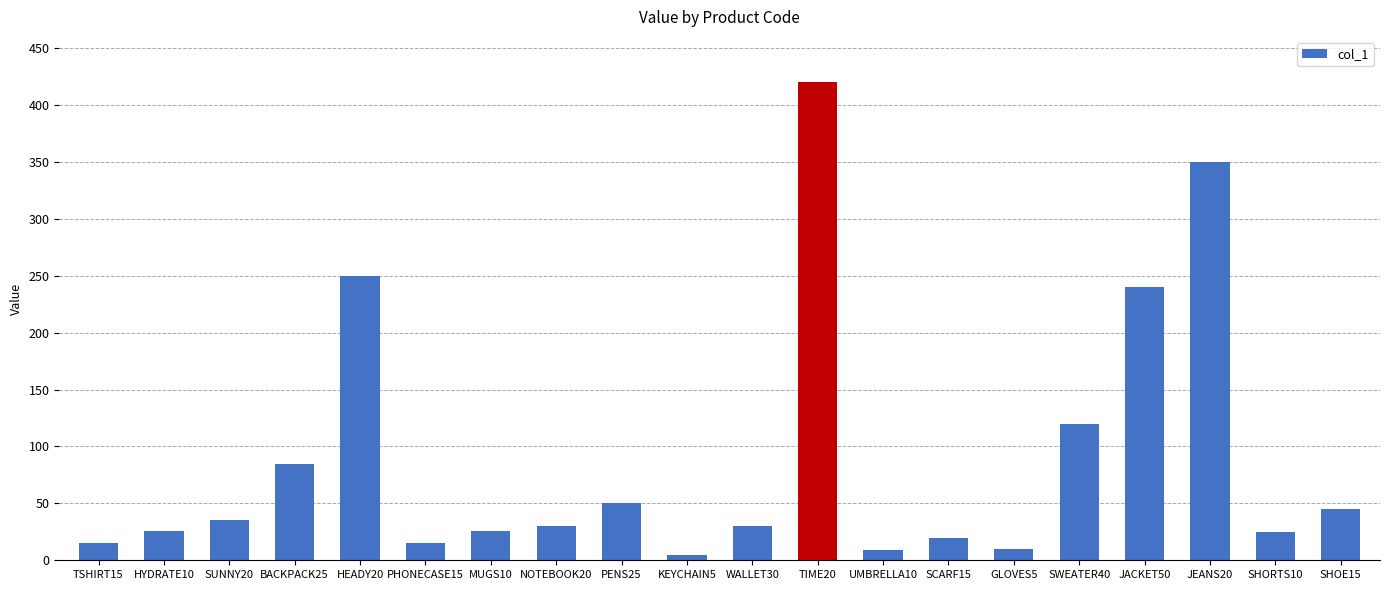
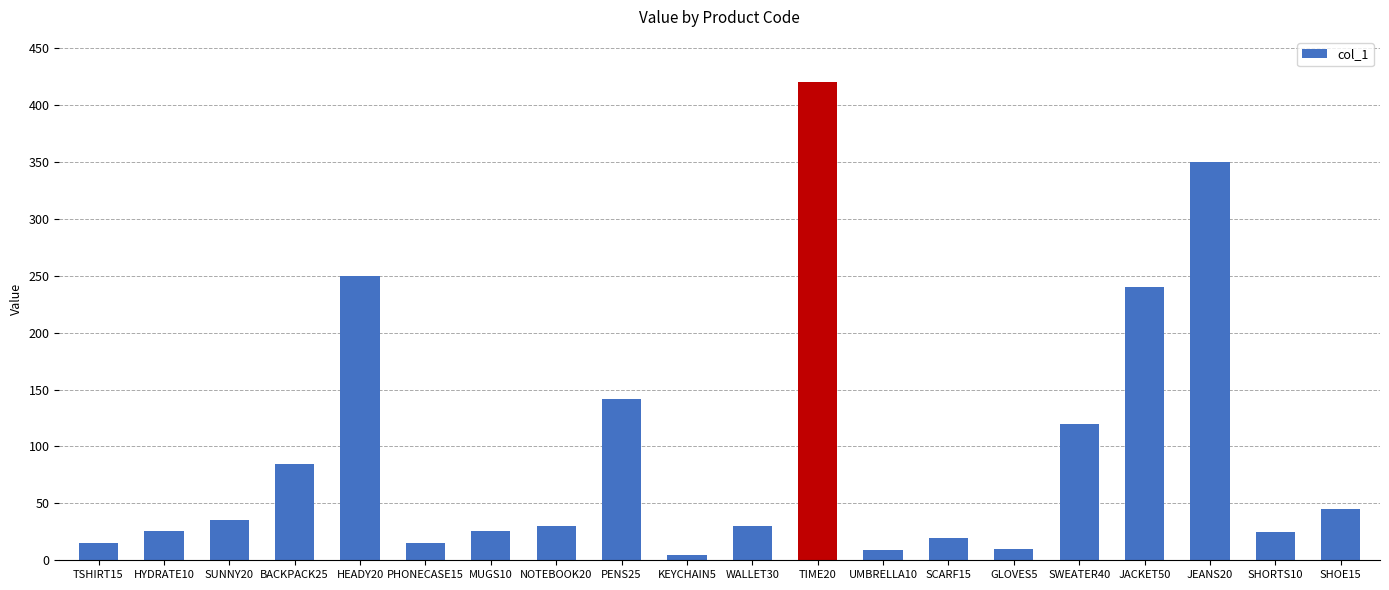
PENS25: 50 -> 142
